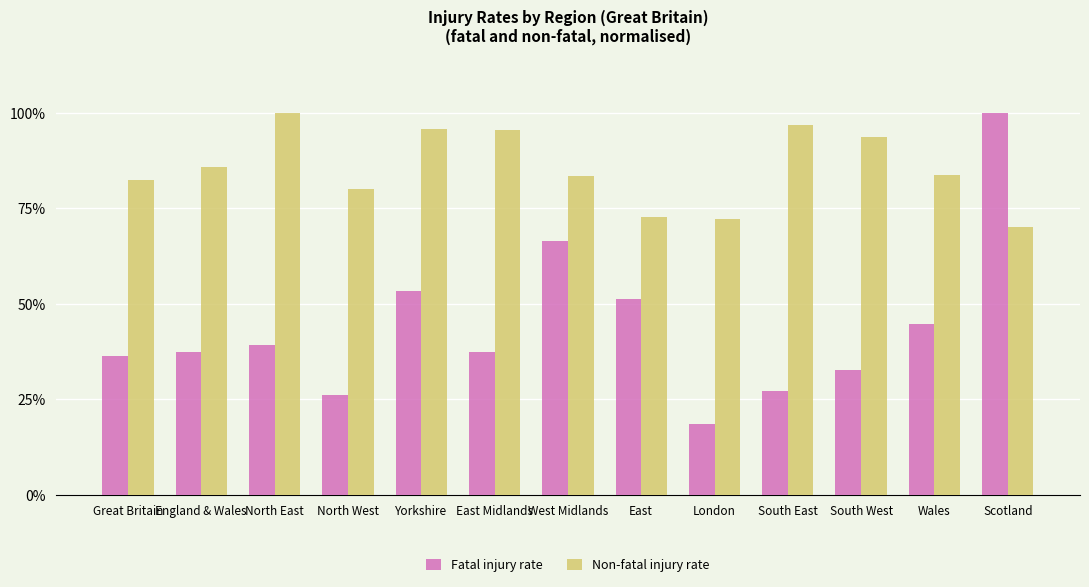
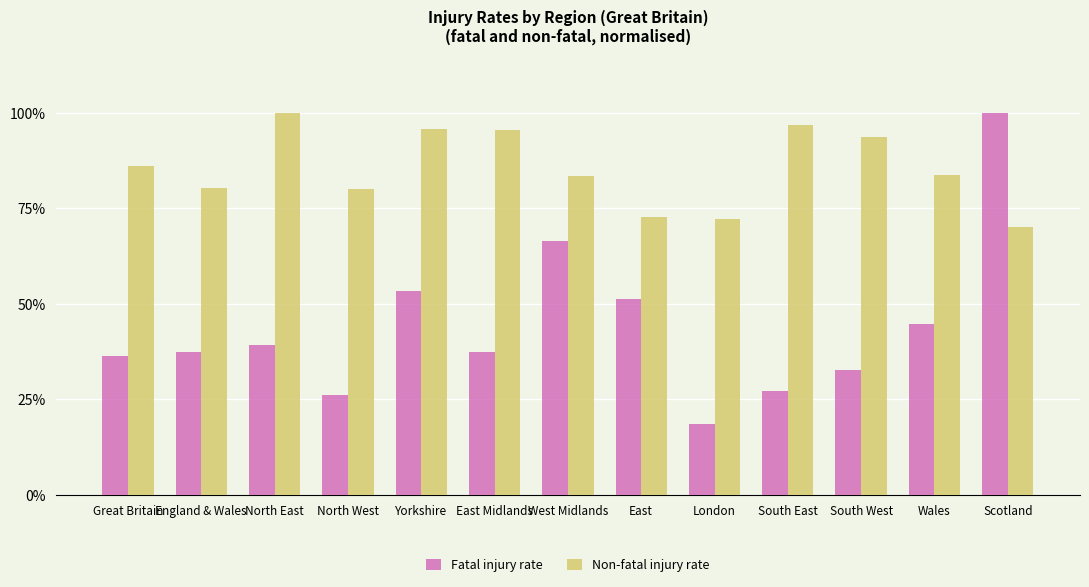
Non-fatal injury rate, Great Britain: 82% -> 86%
Non-fatal injury rate, England & Wales: 86% -> 80%
